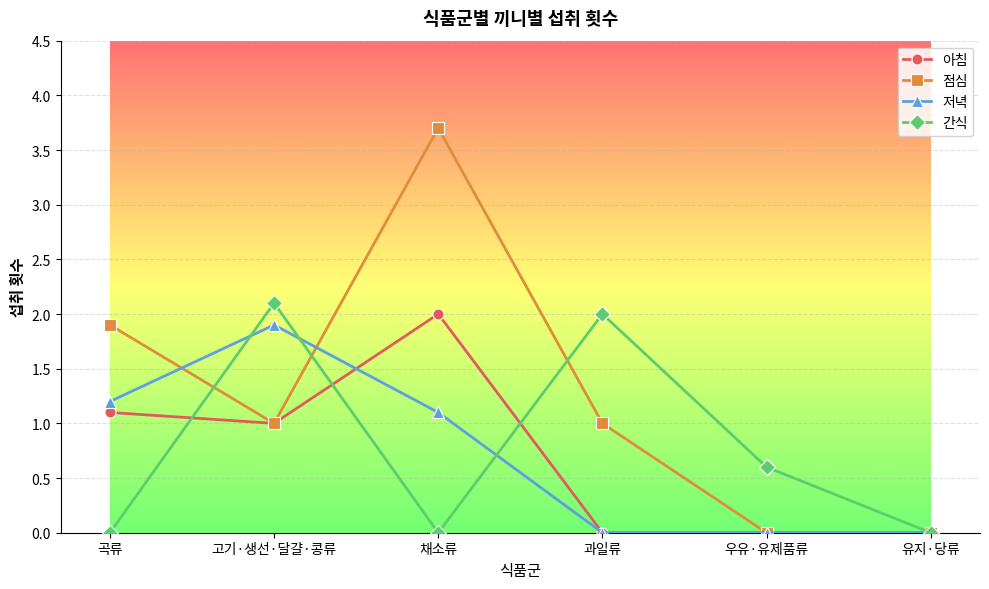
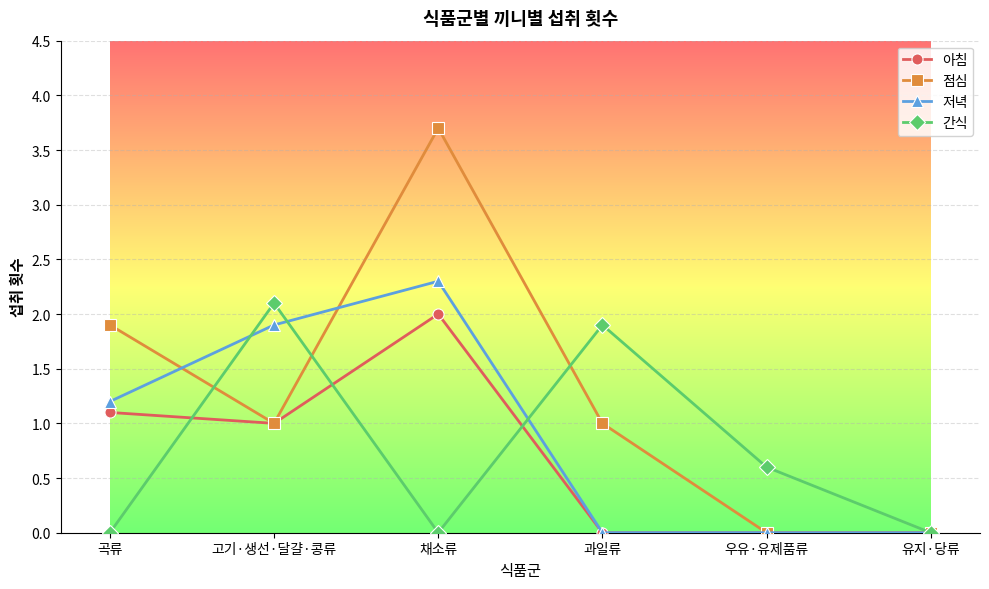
저녁, 채소류: 1.1 -> 2.3
간식, 과일류: 2.0 -> 1.9
